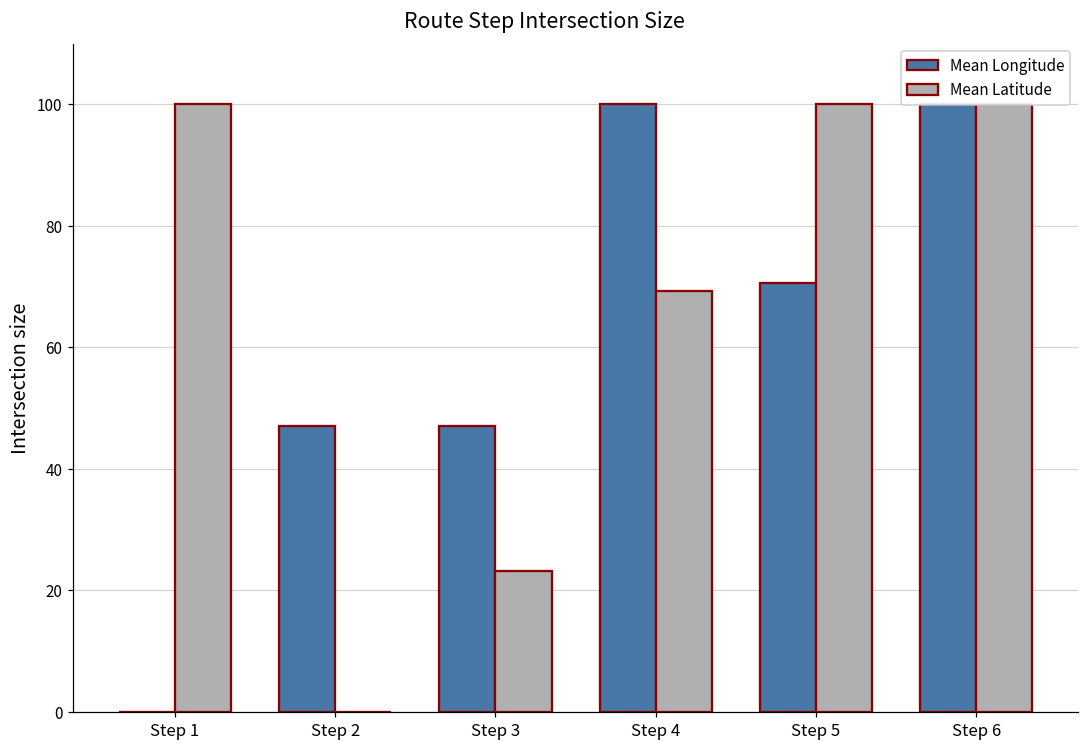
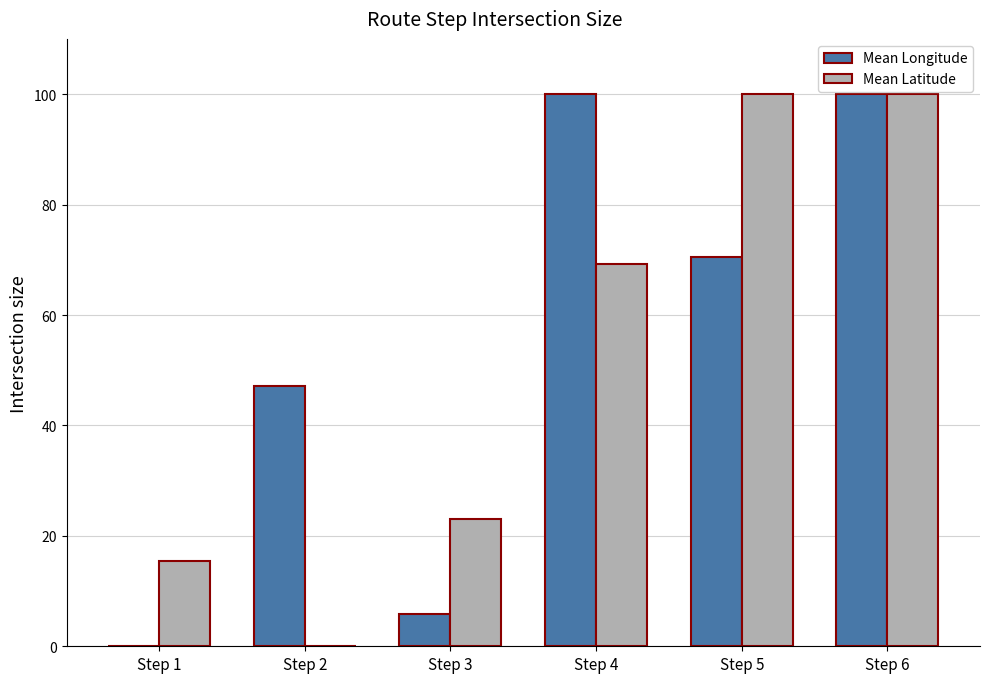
Mean Latitude, Step 1: 100 -> 15
Mean Longitude, Step 3: 47 -> 6
